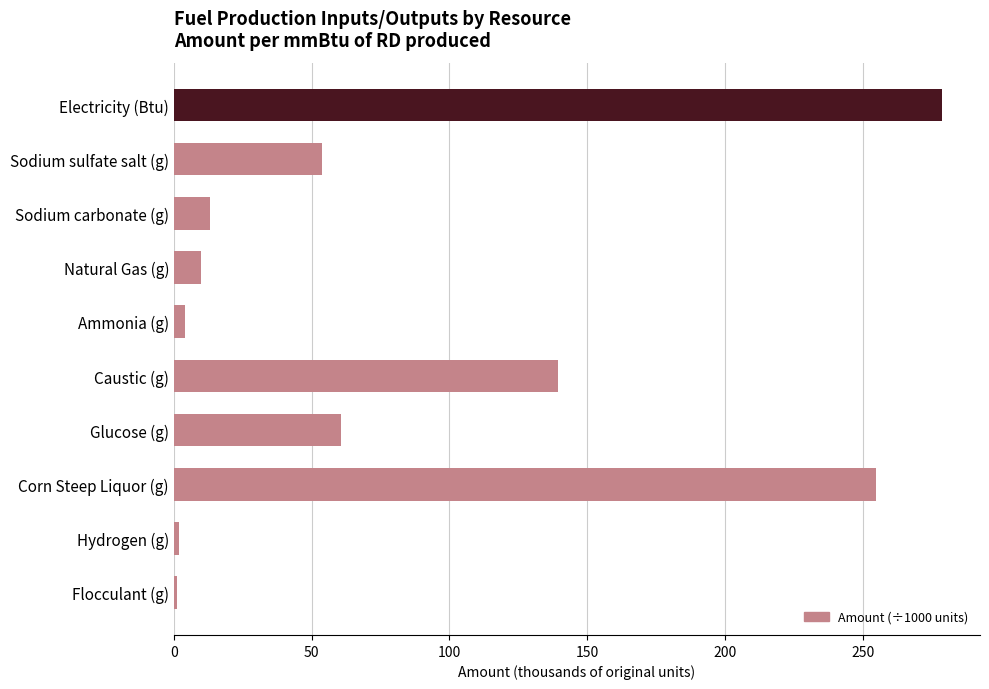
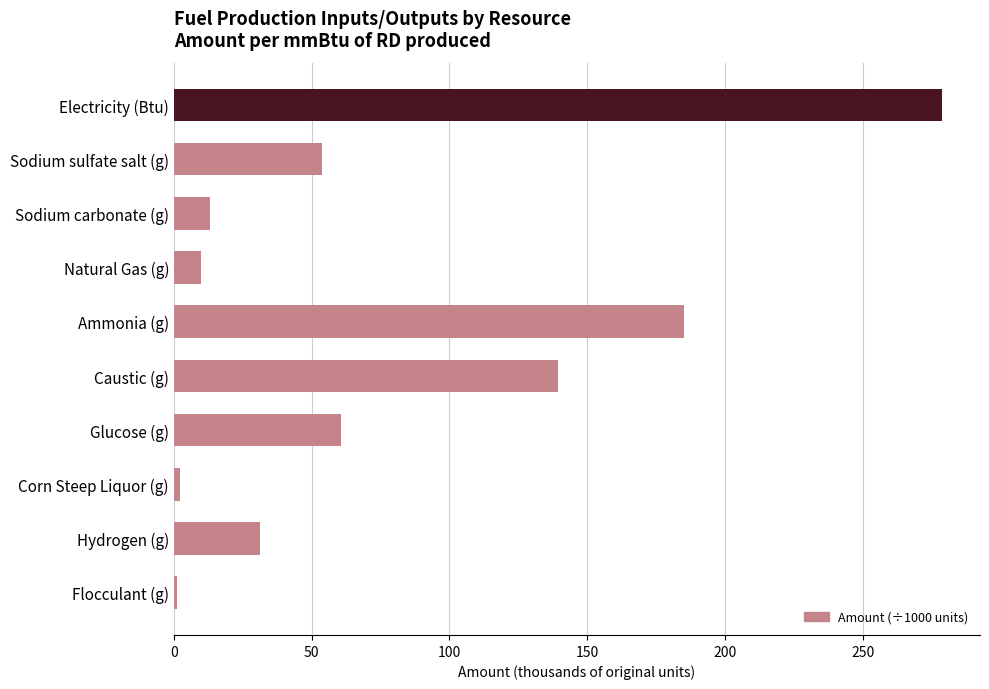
Ammonia (g): 4 -> 185
Corn Steep Liquor (g): 255 -> 2
Hydrogen (g): 2 -> 31
